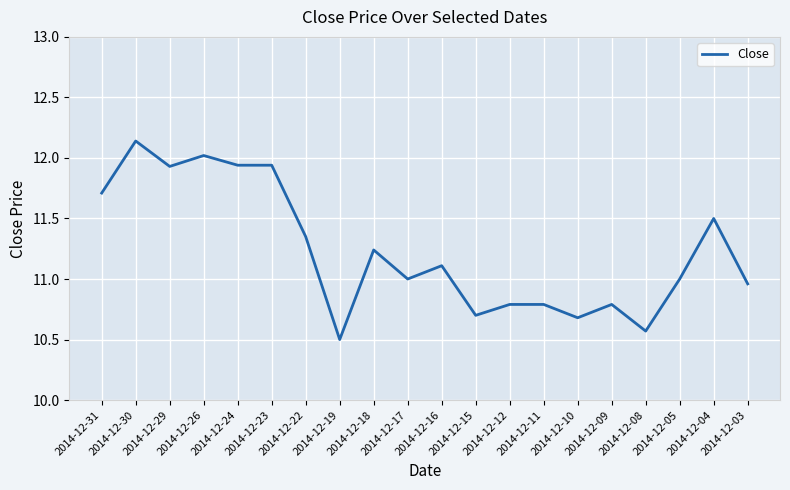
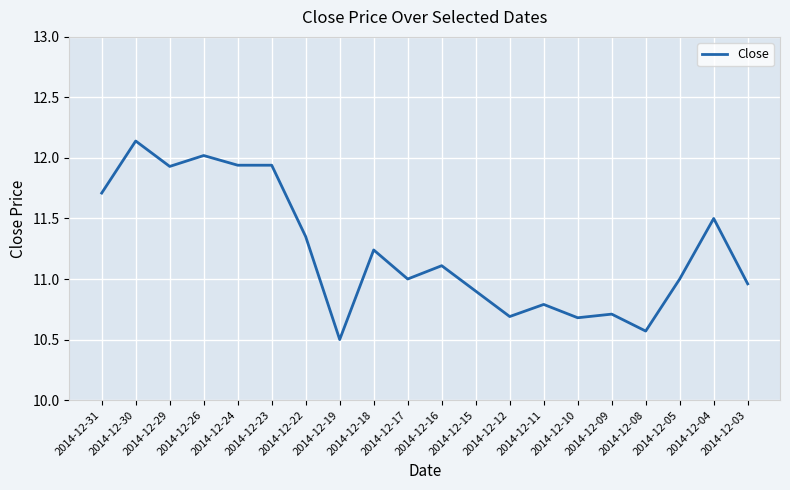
2014-12-15: 10.7 -> 10.9
2014-12-12: 10.79 -> 10.69
2014-12-09: 10.79 -> 10.71
